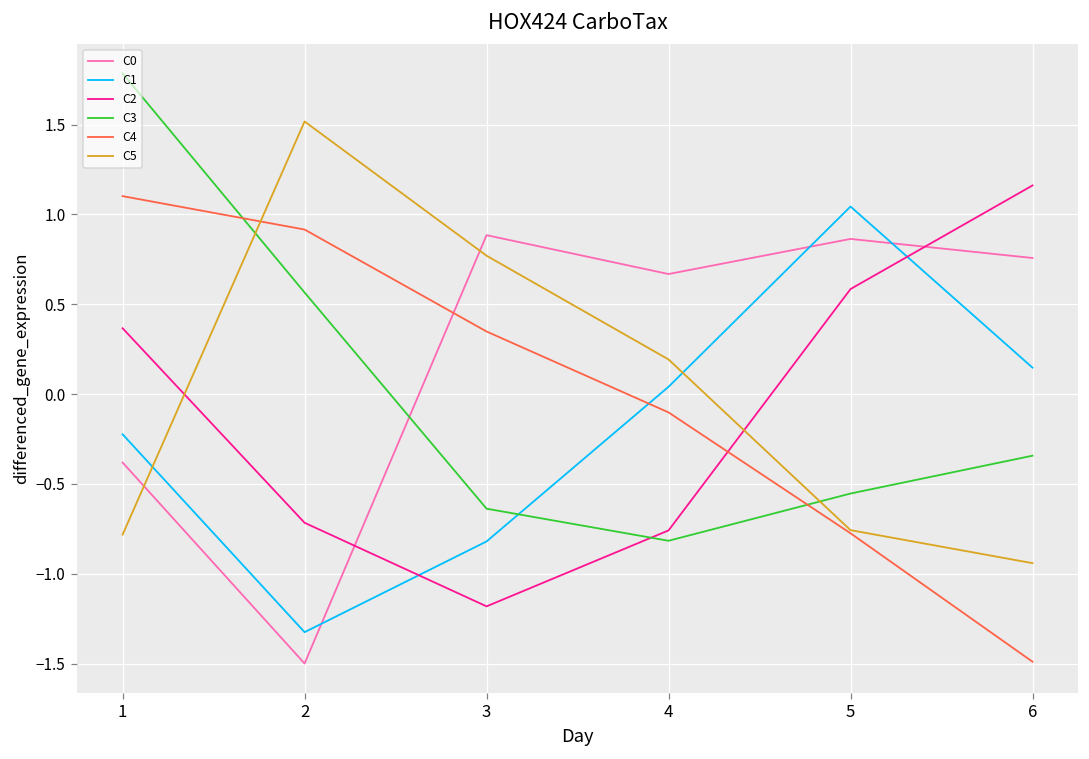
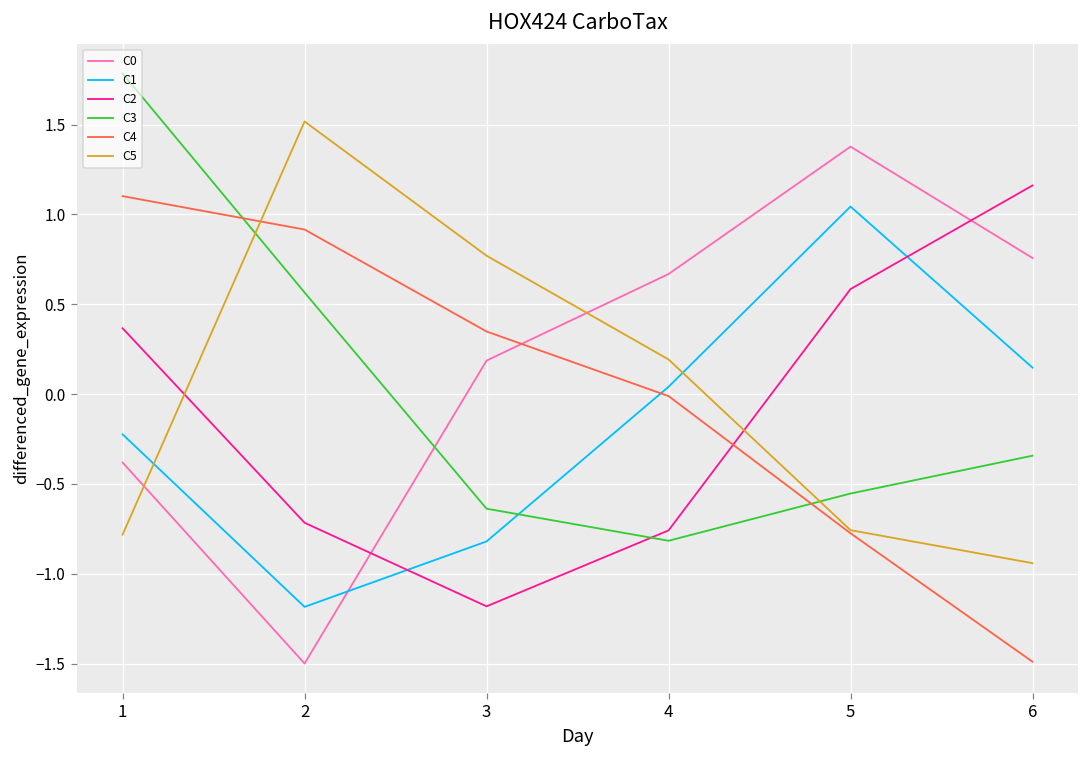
C1, 2: -1.32 -> -1.18
C0, 3: 0.88 -> 0.19
C4, 4: -0.10 -> -0.01
C0, 5: 0.86 -> 1.38
